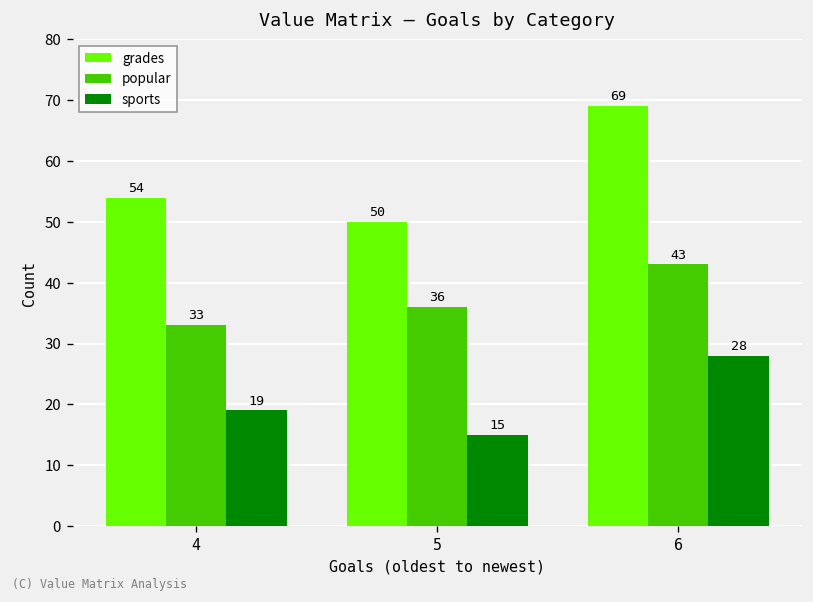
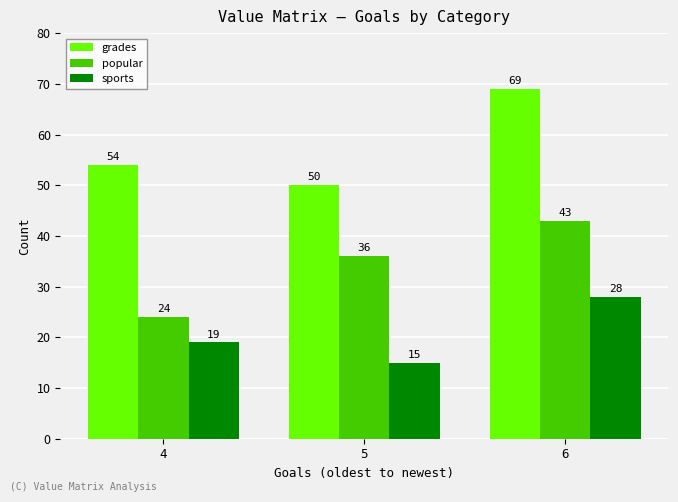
popular, 4: 33 -> 24
